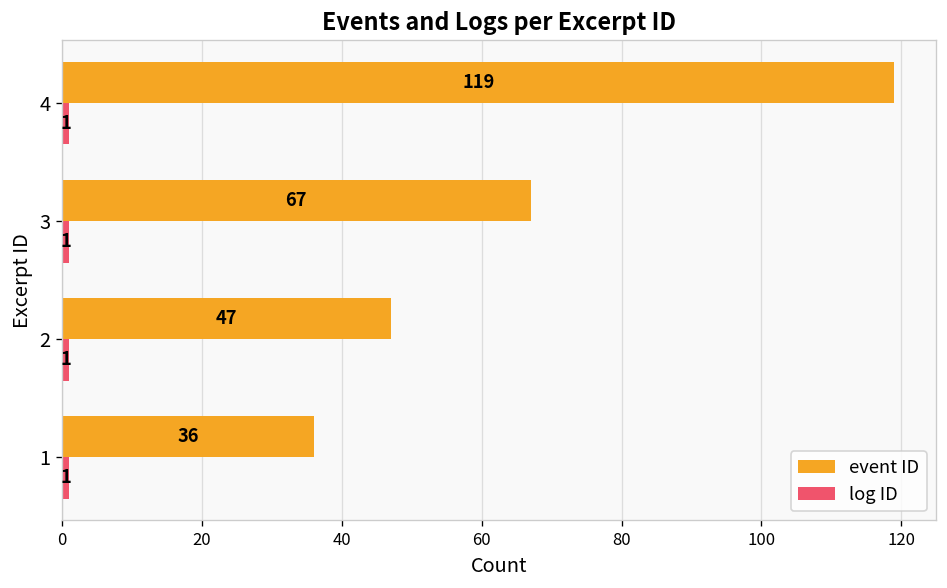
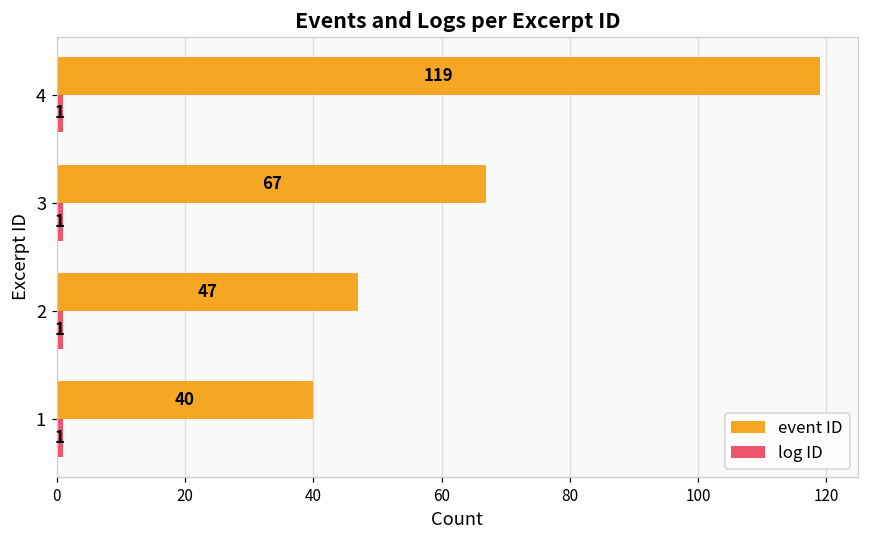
event ID, 1: 36 -> 40
